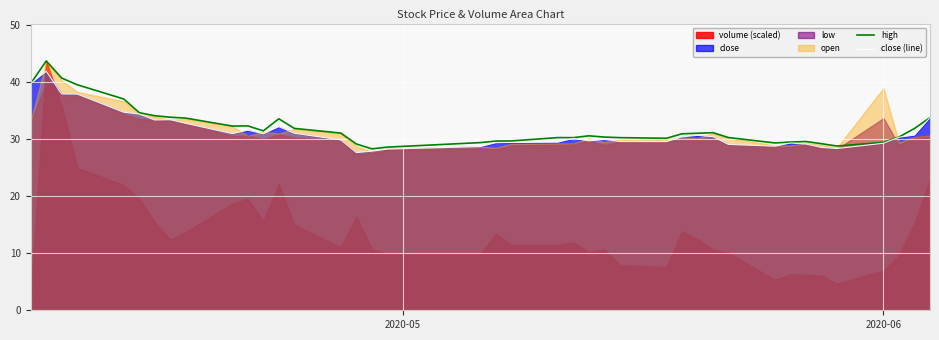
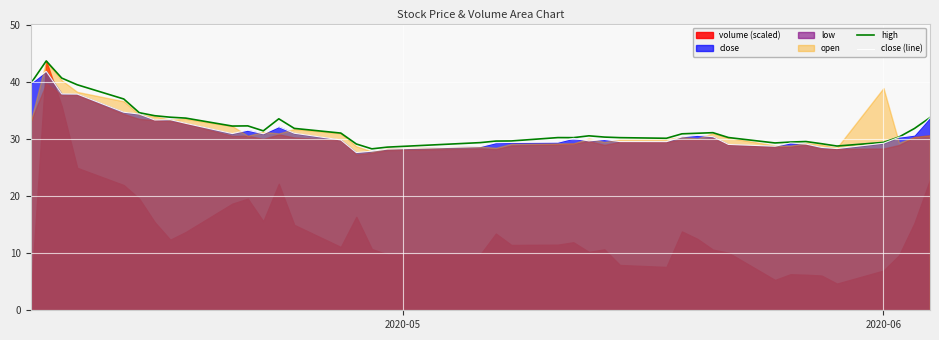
low, 2020-06: 34 -> 28
